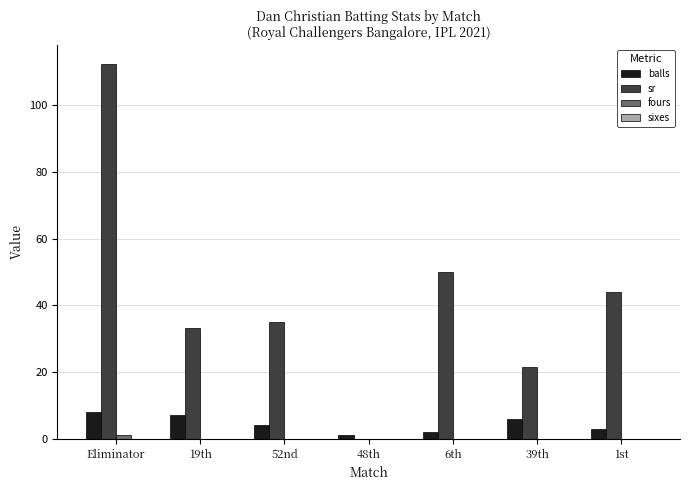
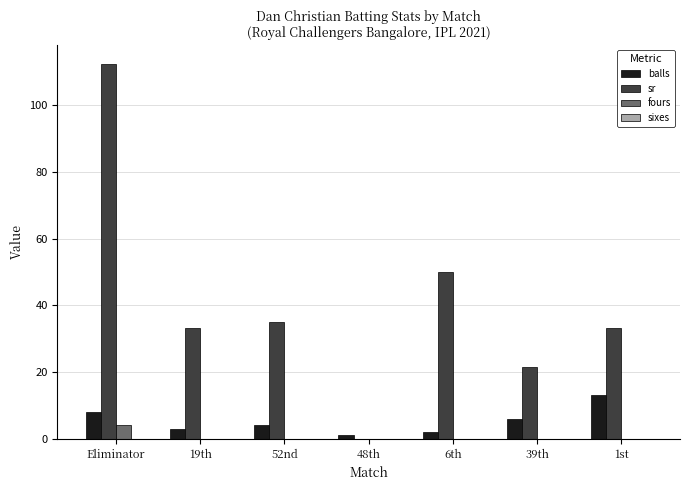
fours, Eliminator: 1 -> 4
balls, 19th: 7 -> 3
balls, 1st: 3 -> 13
sr, 1st: 44 -> 33
